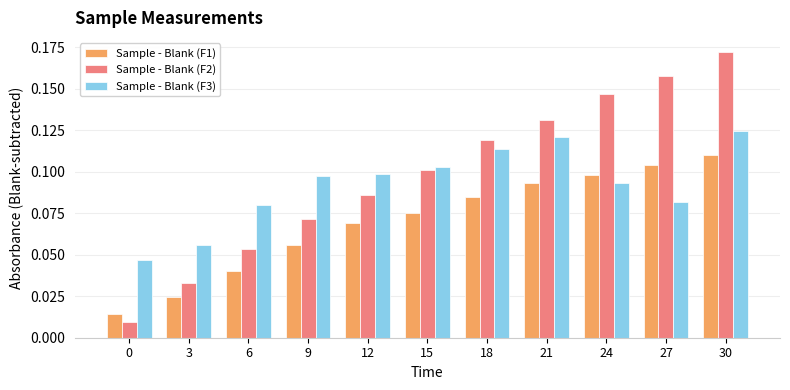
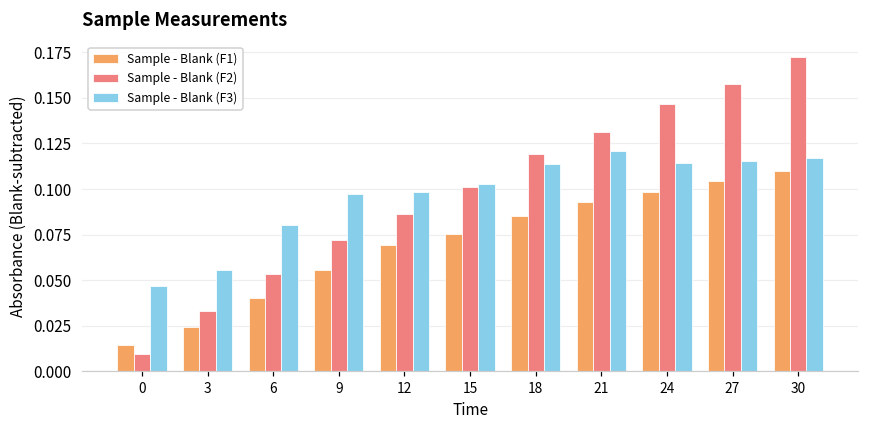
Sample - Blank (F3), 24: 0.093 -> 0.114
Sample - Blank (F3), 27: 0.082 -> 0.115
Sample - Blank (F3), 30: 0.125 -> 0.117
